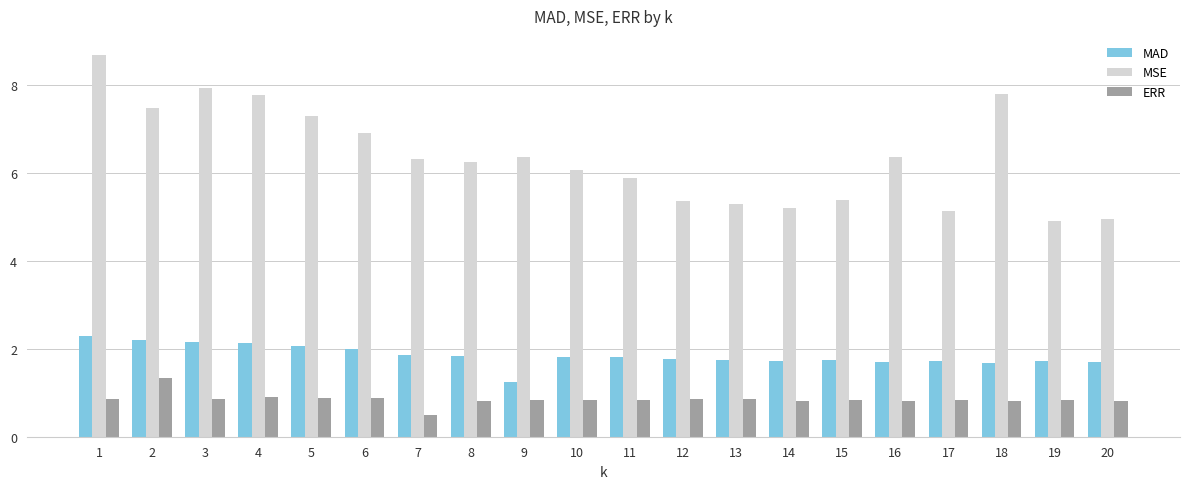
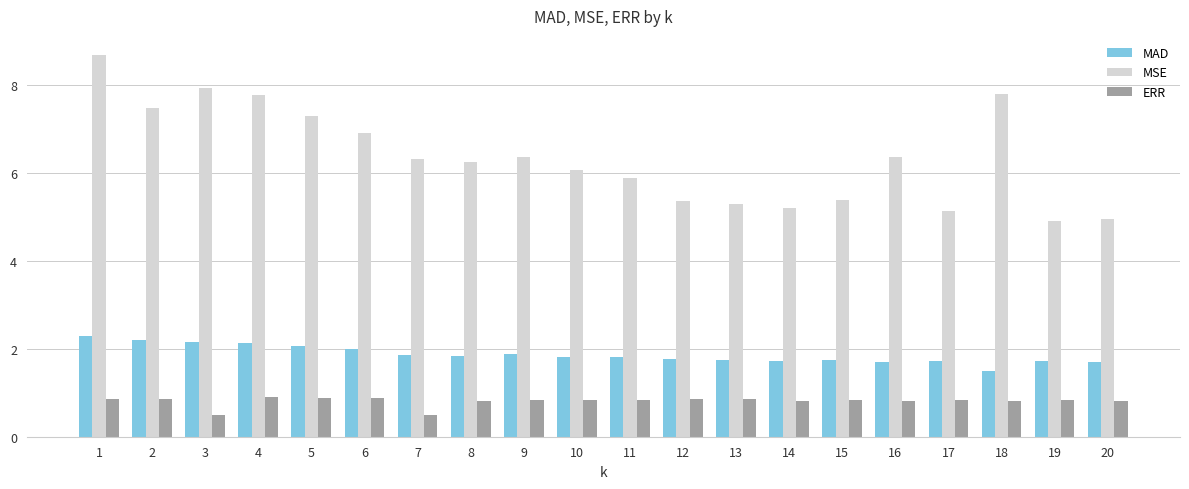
ERR, 2: 1.3 -> 0.9
ERR, 3: 0.9 -> 0.5
MAD, 9: 1.2 -> 1.9
MAD, 18: 1.7 -> 1.5
